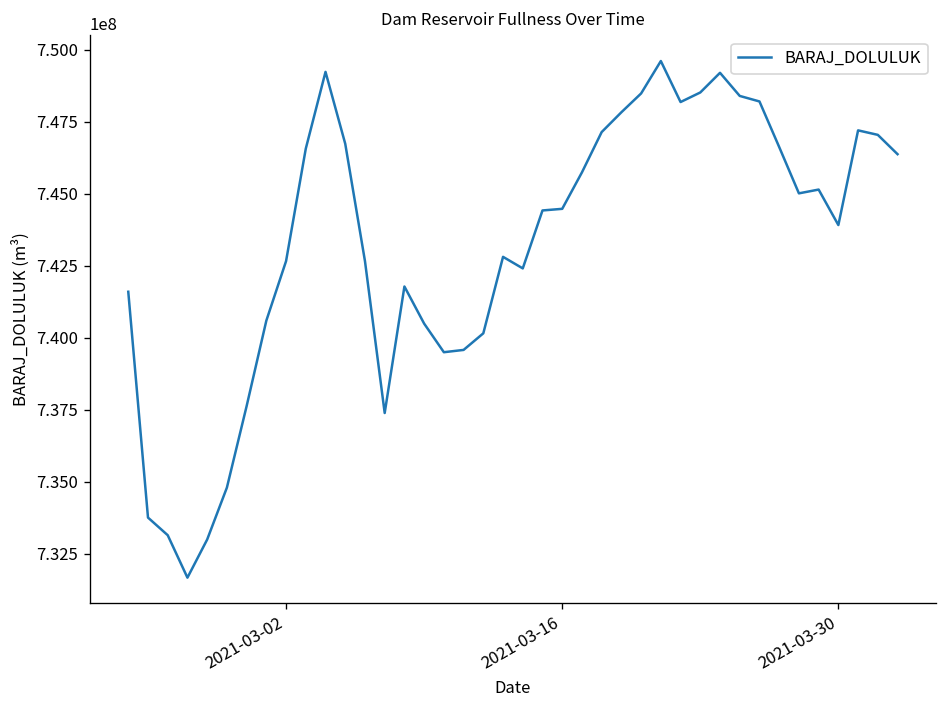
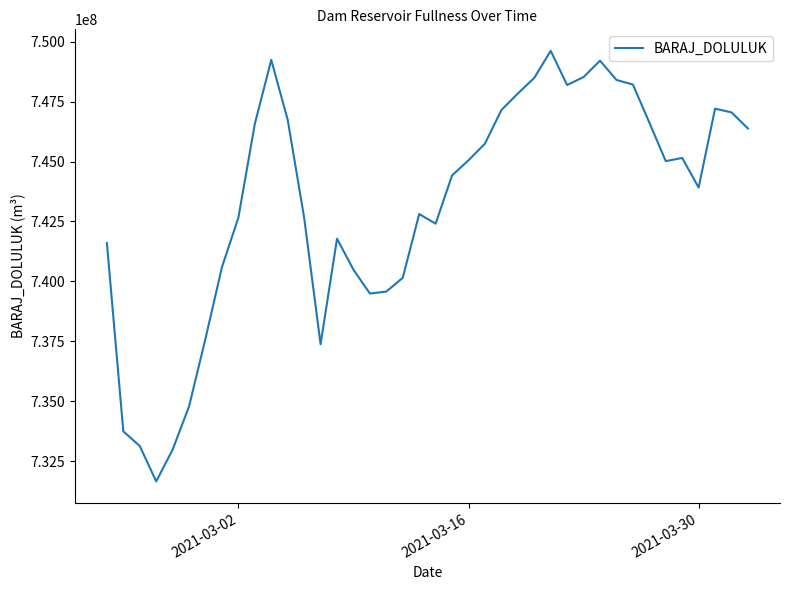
2021-03-16: 744500000 -> 745100000
